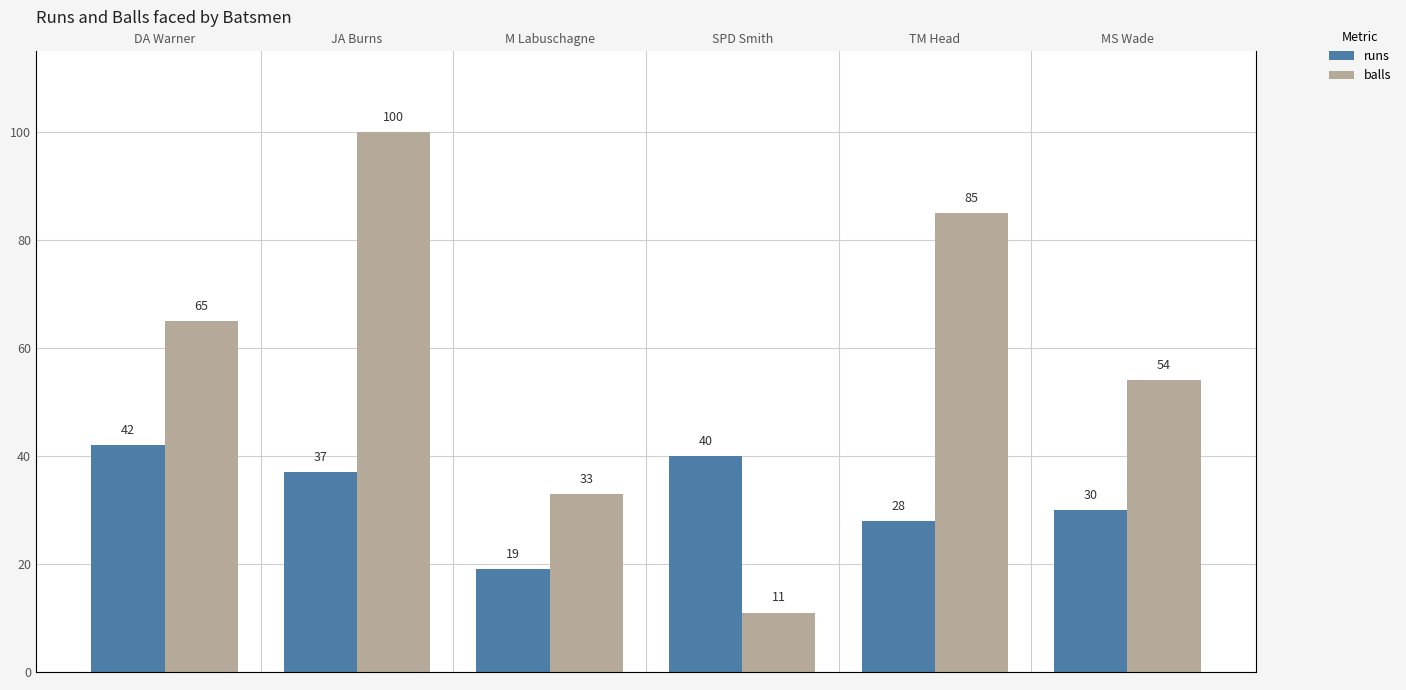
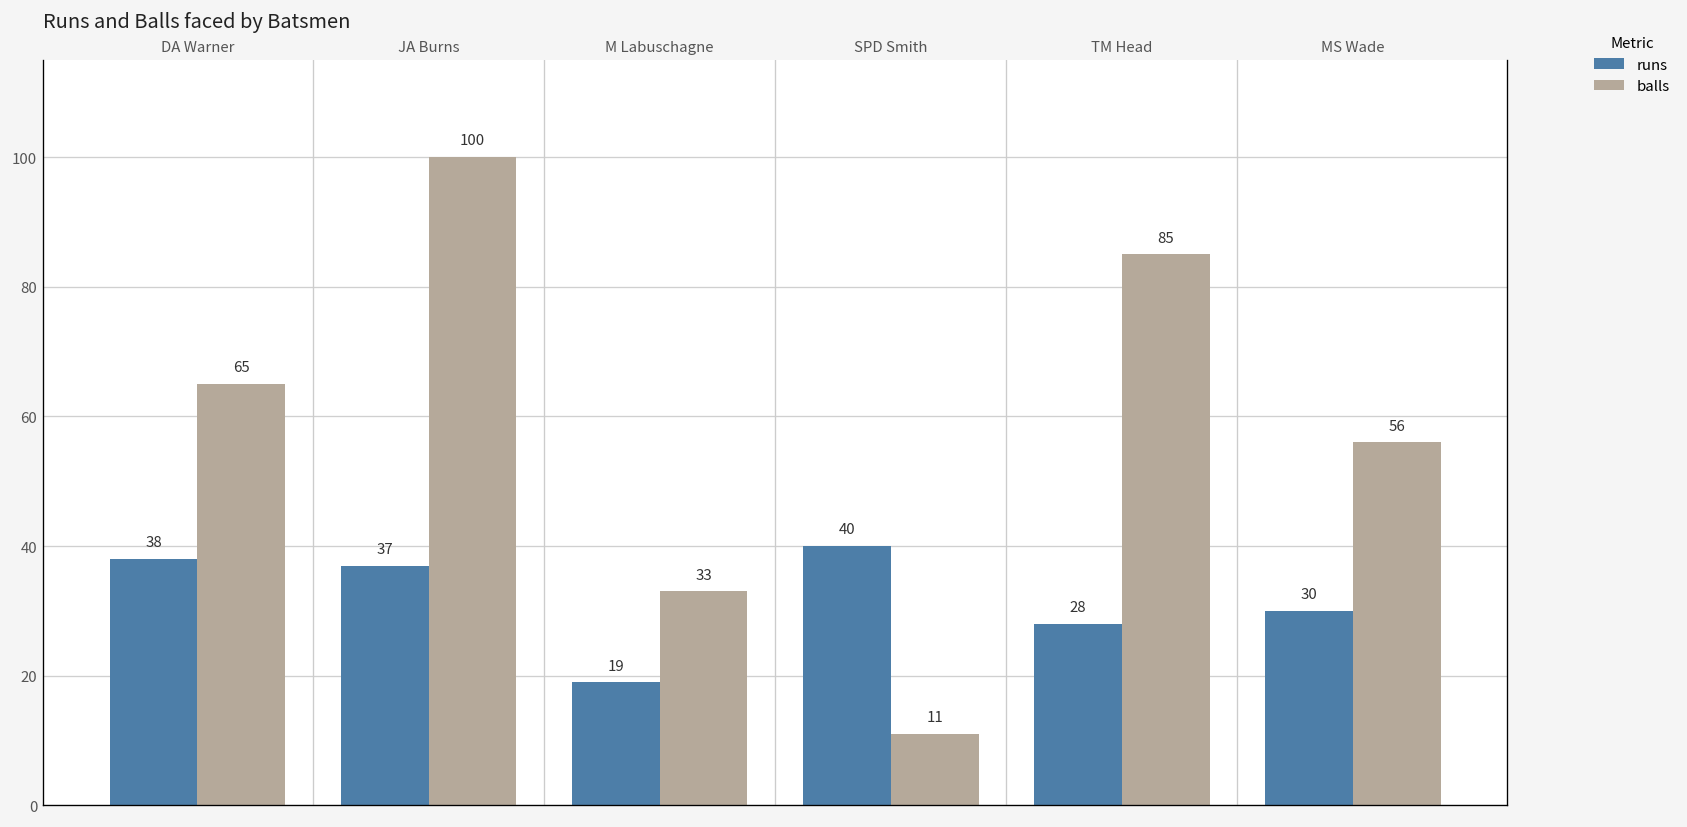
runs, DA Warner: 42 -> 38
balls, MS Wade: 54 -> 56
